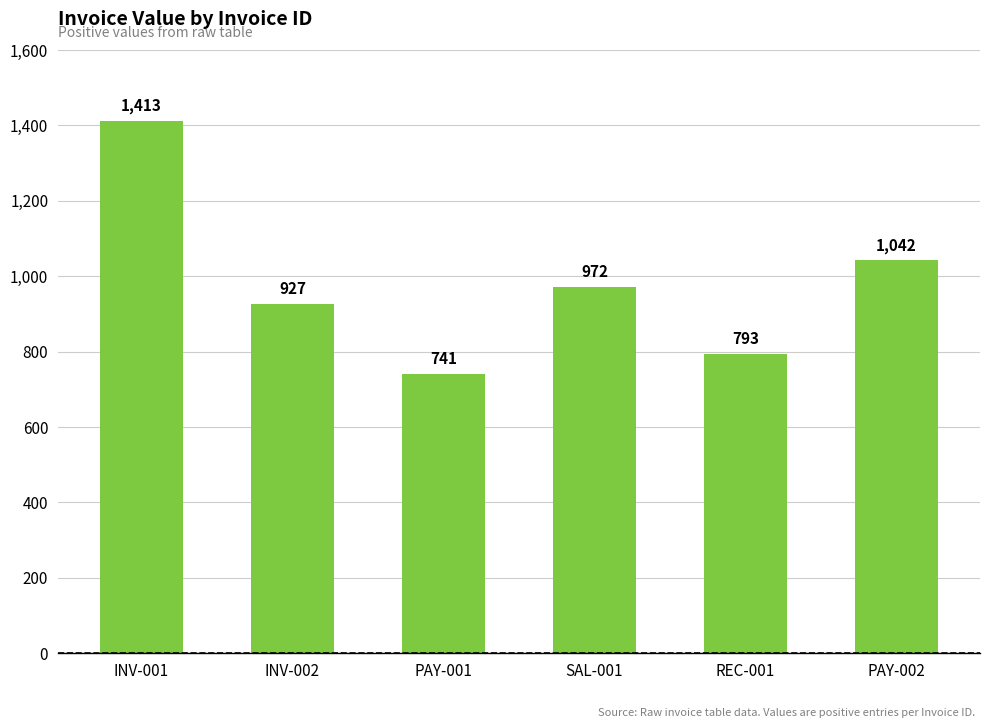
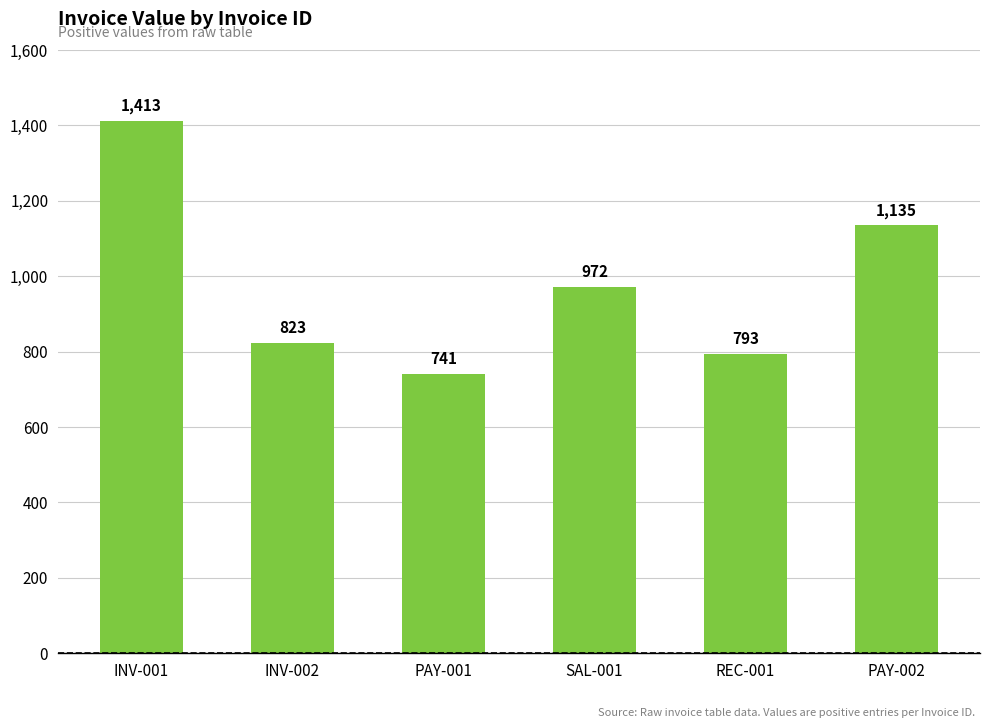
INV-002: 927 -> 823
PAY-002: 1,042 -> 1,135
